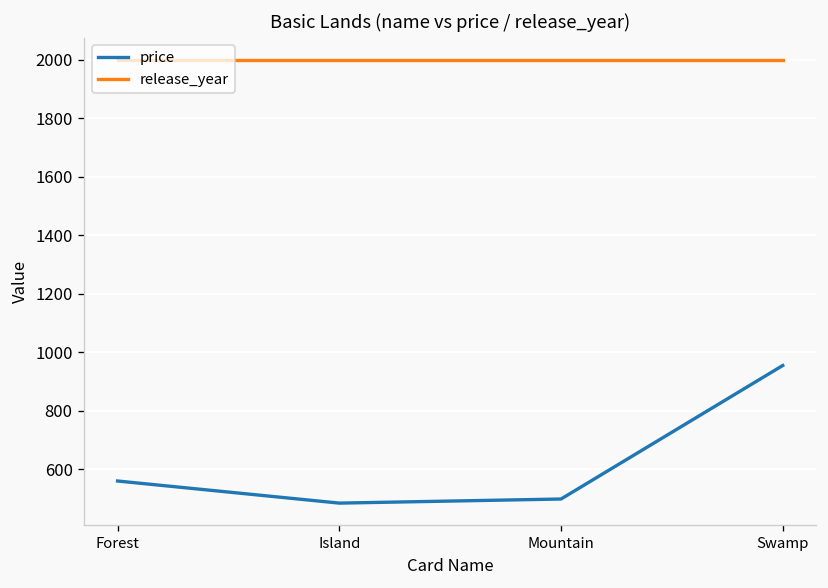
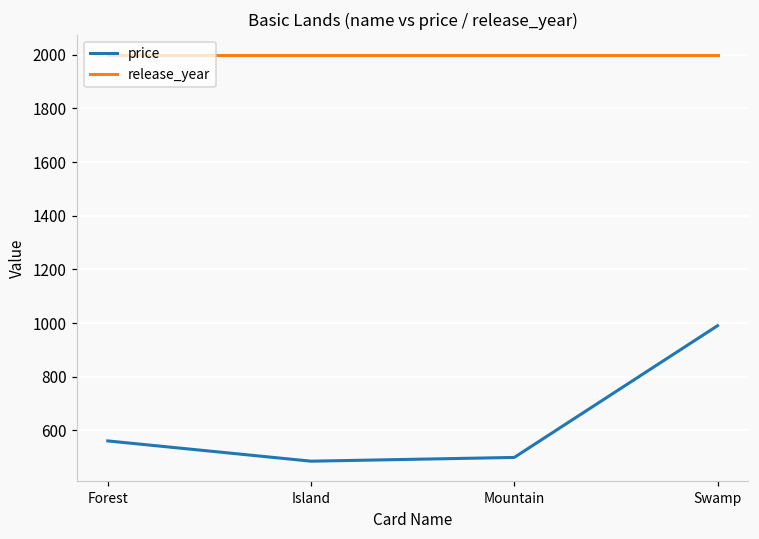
price, Swamp: 960 -> 990
